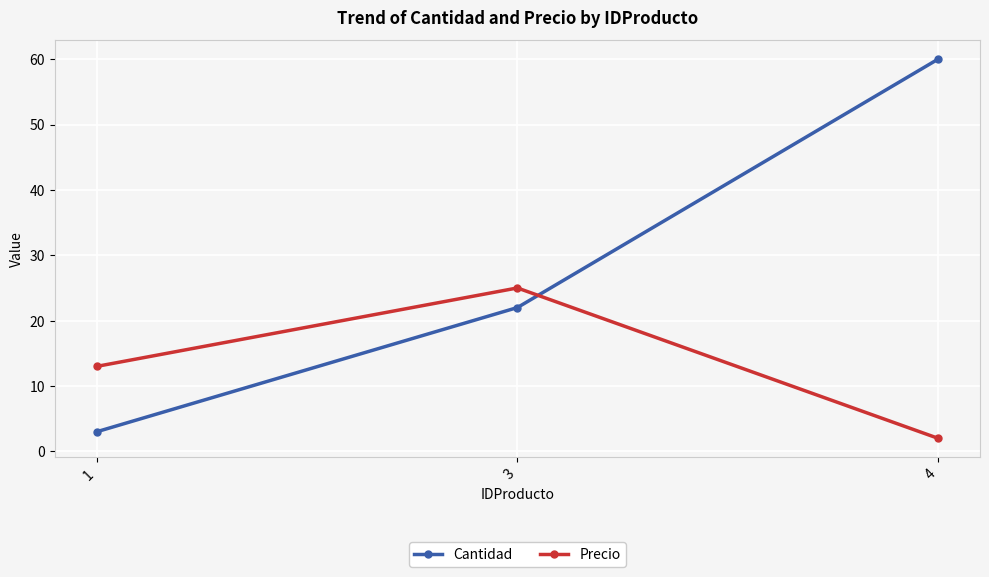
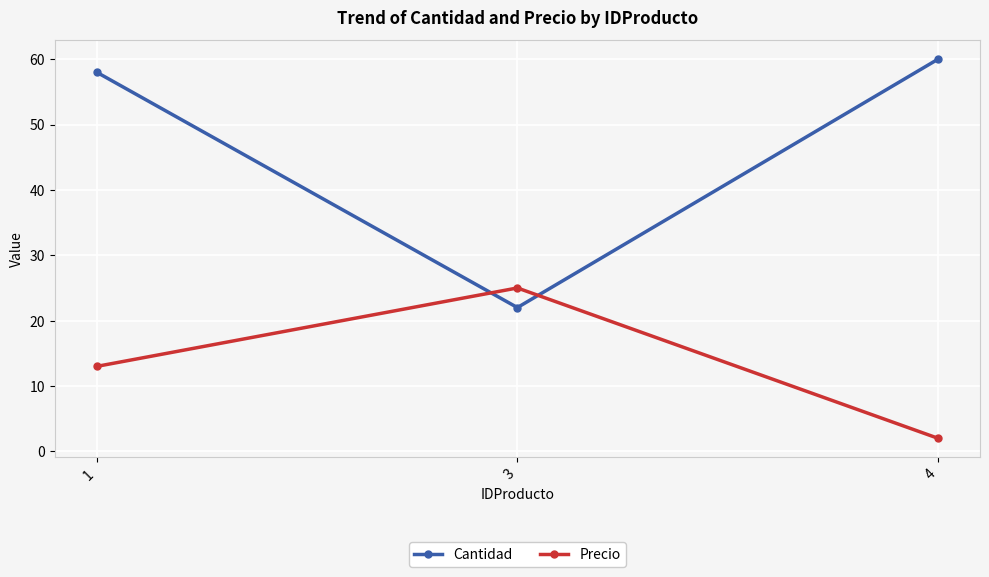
Cantidad, 1: 3 -> 58
